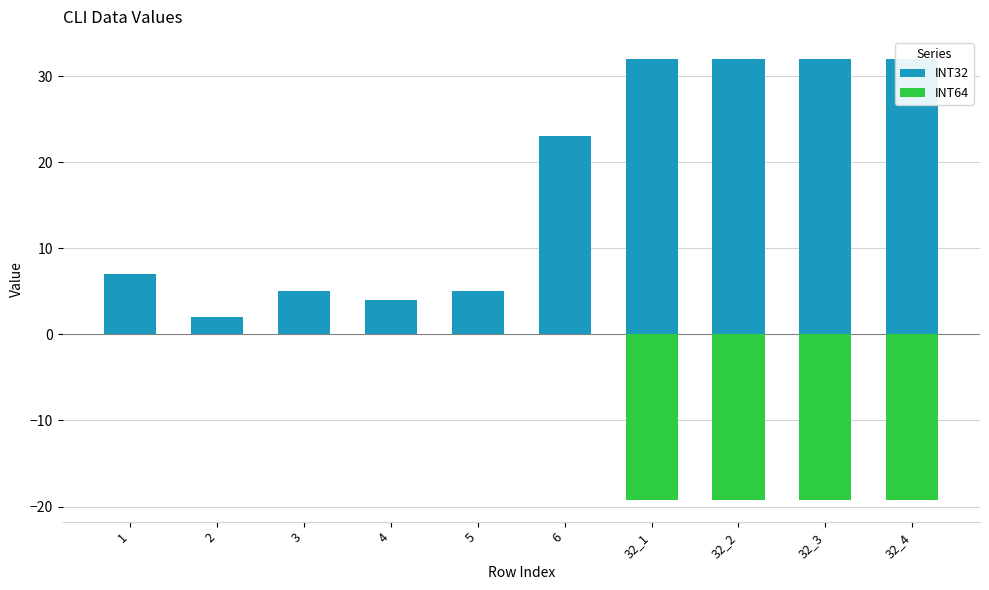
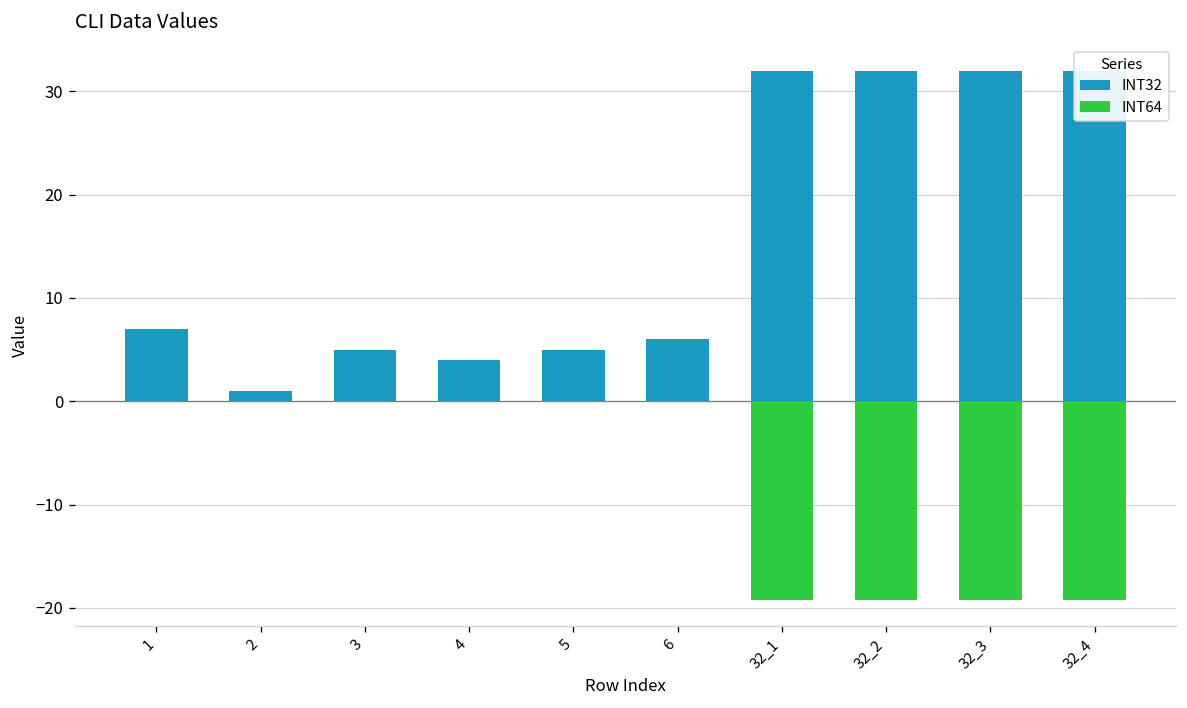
INT32, 2: 2 -> 1
INT32, 6: 23 -> 6
